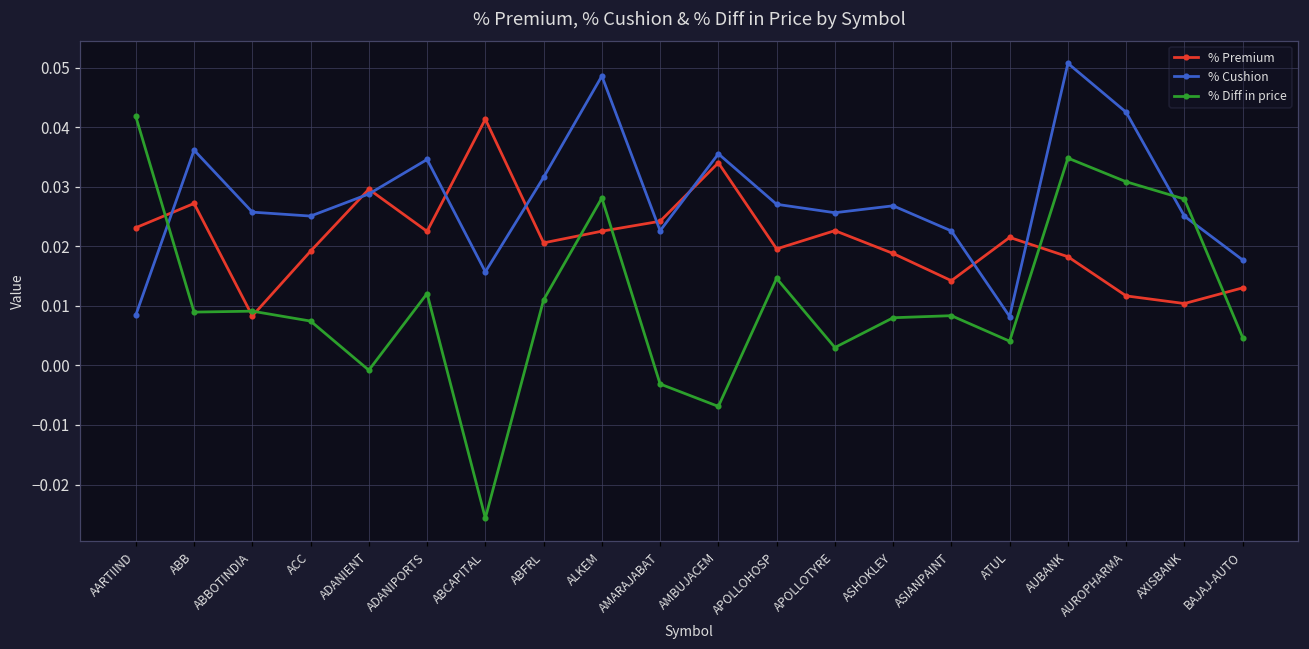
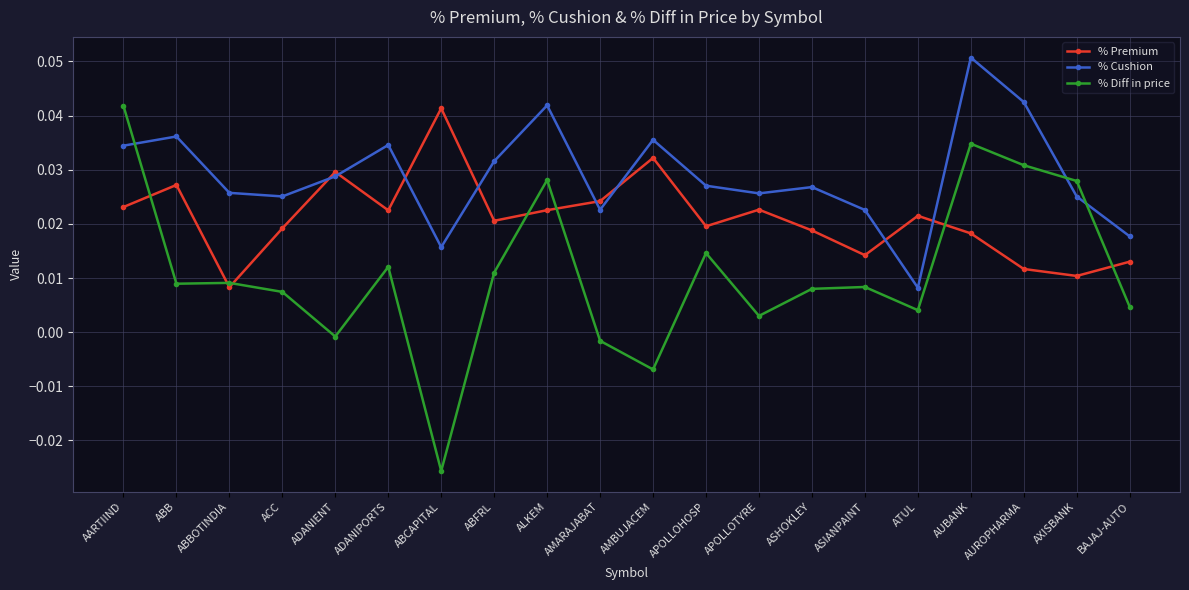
% Cushion, AARTIIND: 0.008 -> 0.034
% Cushion, ALKEM: 0.049 -> 0.042
% Diff in price, AMARAJABAT: -0.003 -> -0.002
% Premium, AMBUJACEM: 0.034 -> 0.032
